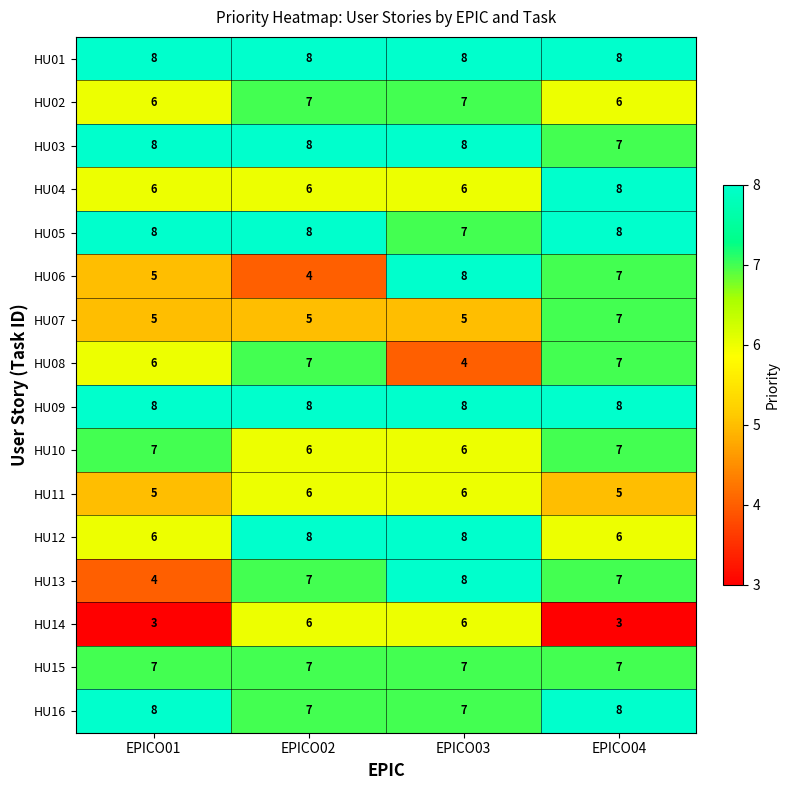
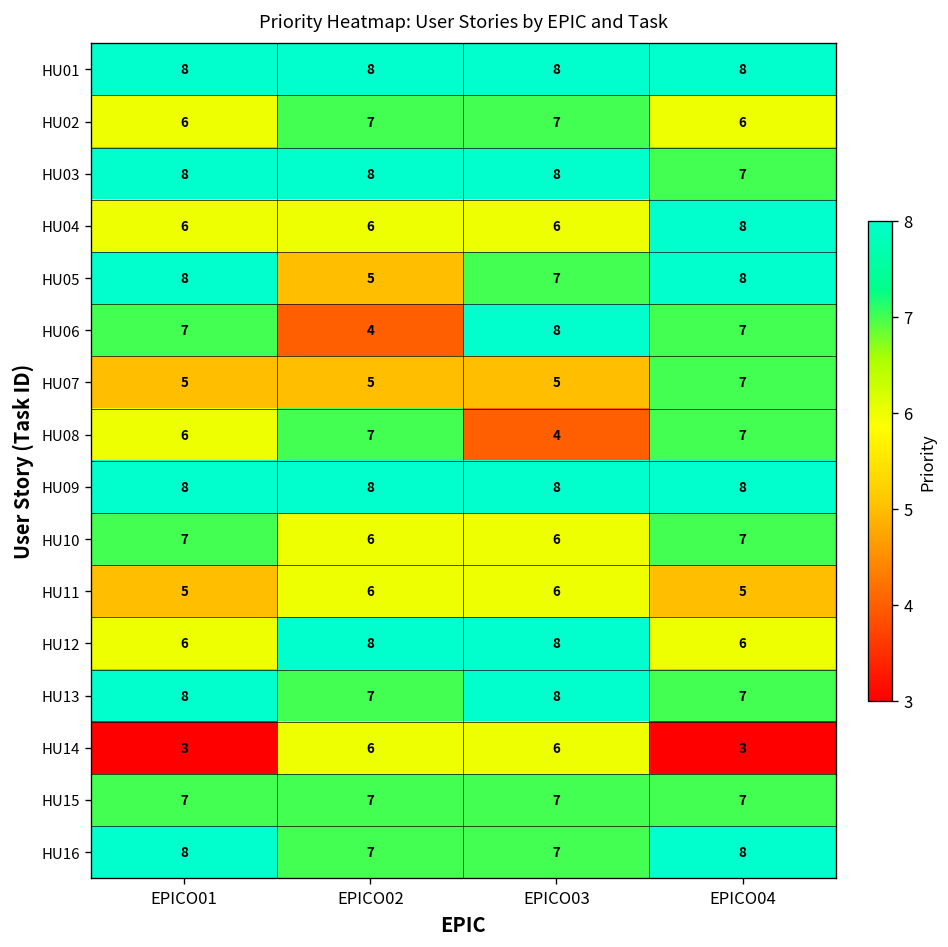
HU05, EPICO02: 8 -> 5
HU06, EPICO01: 5 -> 7
HU13, EPICO01: 4 -> 8
